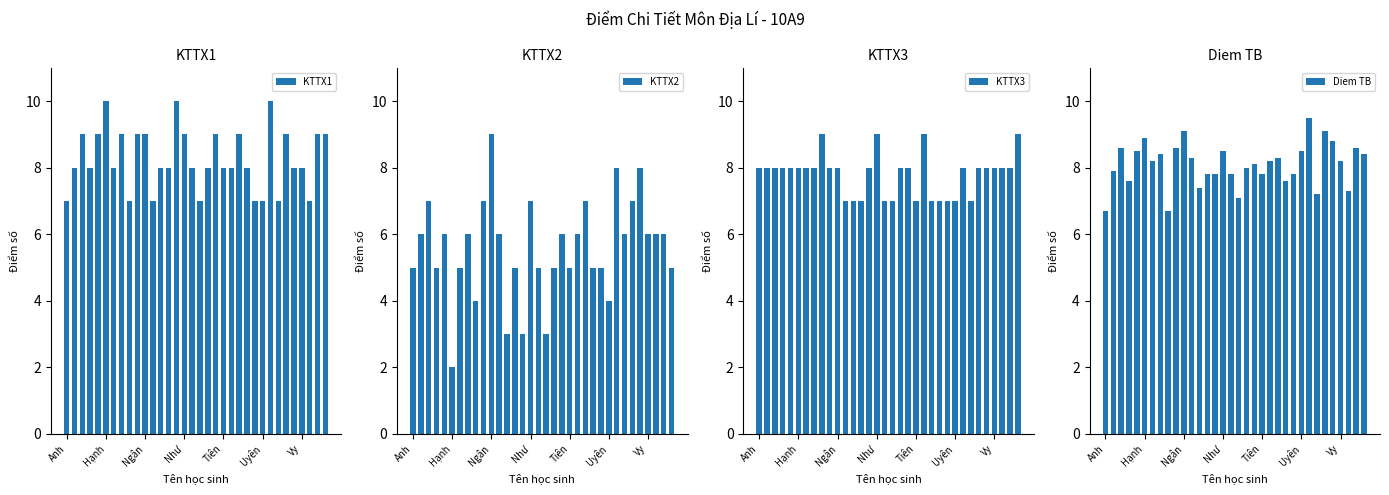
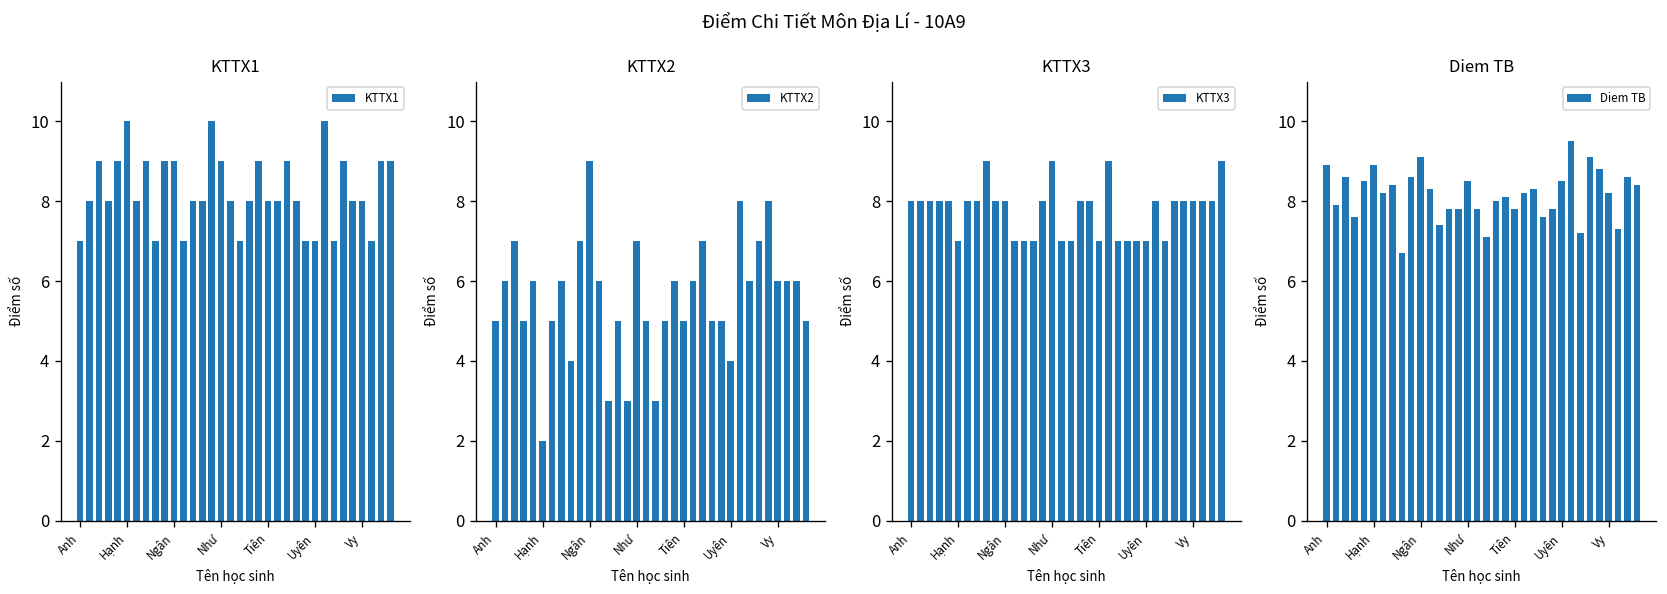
KTTX3, Hạnh: 8 -> 7
Diem TB, Anh: 6.7 -> 8.9
